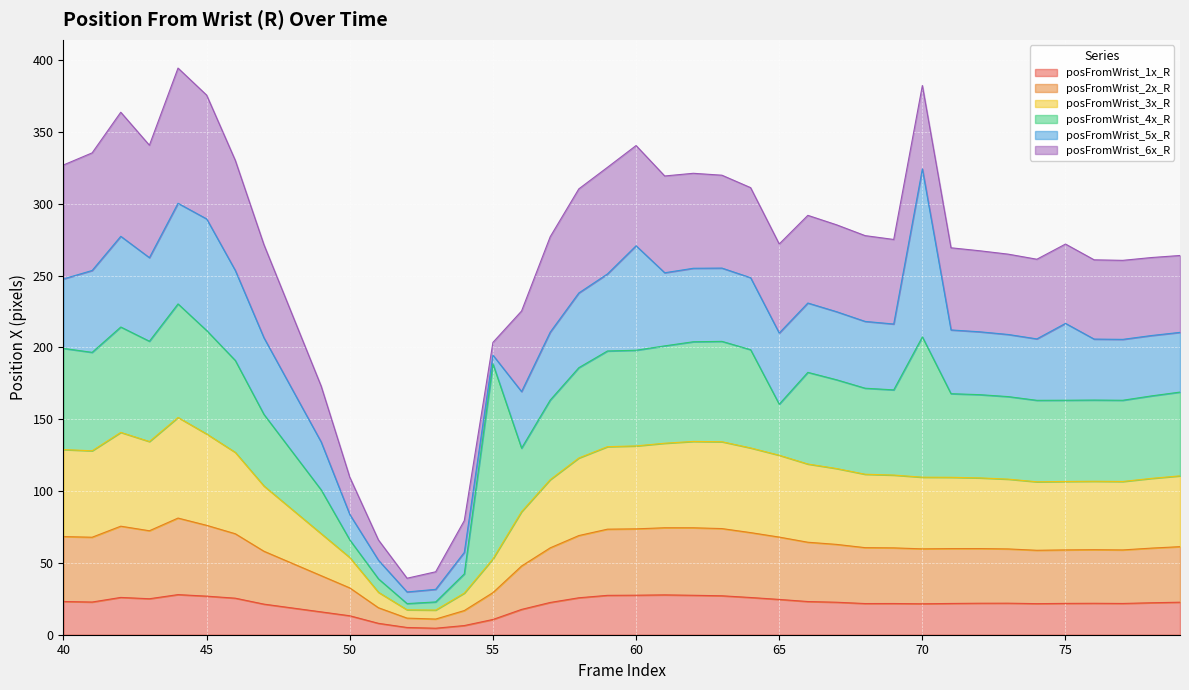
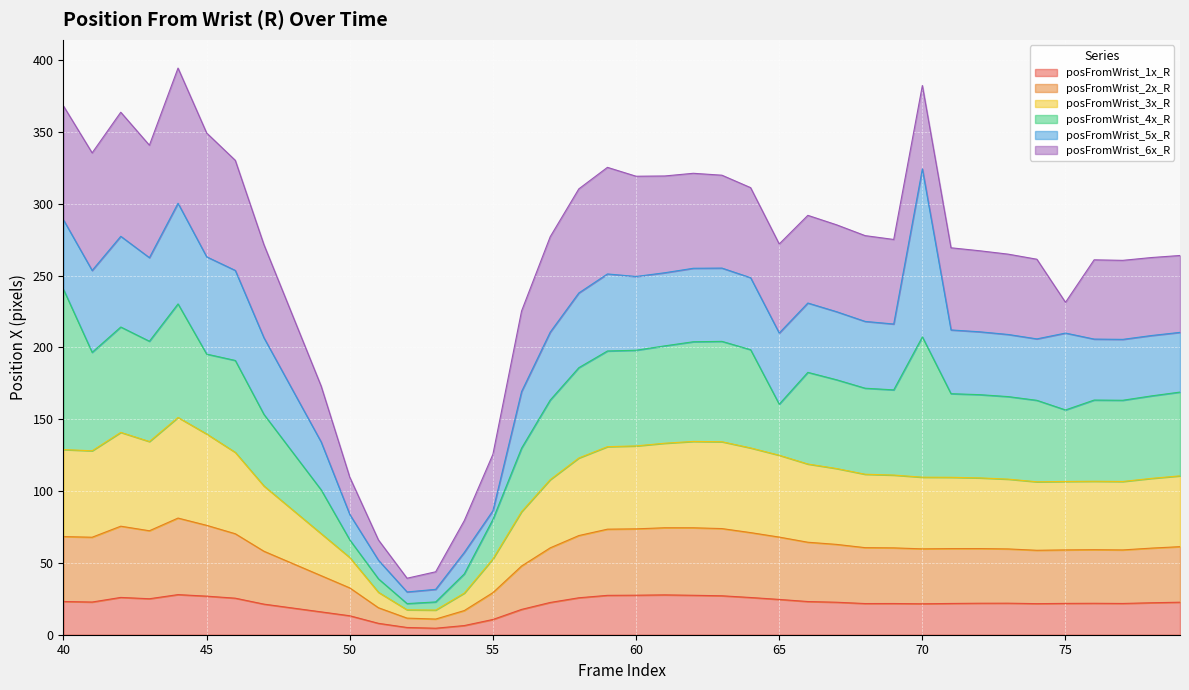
posFromWrist_4x_R, 40: 70 -> 111
posFromWrist_4x_R, 45: 72 -> 56
posFromWrist_5x_R, 45: 78 -> 68
posFromWrist_4x_R, 55: 136 -> 27
posFromWrist_6x_R, 55: 9 -> 39
posFromWrist_5x_R, 60: 73 -> 51
posFromWrist_4x_R, 75: 57 -> 50
posFromWrist_6x_R, 75: 55 -> 21
